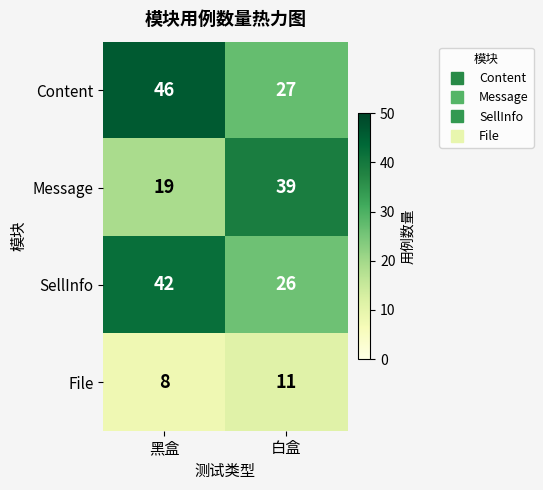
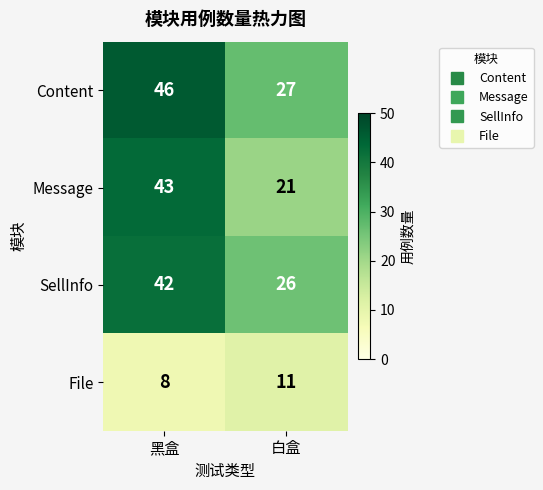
Message, 黑盒: 19 -> 43
Message, 白盒: 39 -> 21
